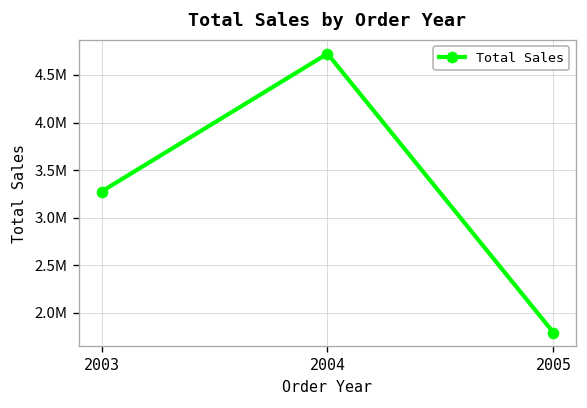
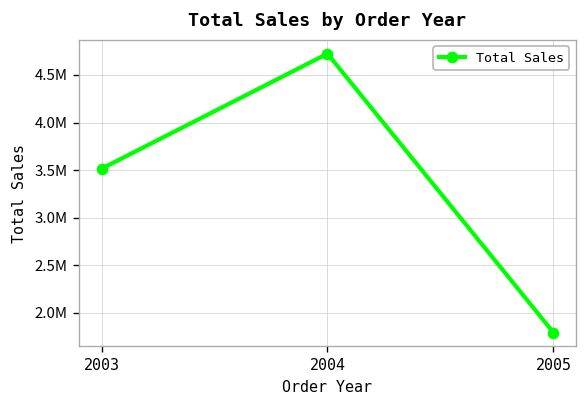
2003: 3300000 -> 3500000
